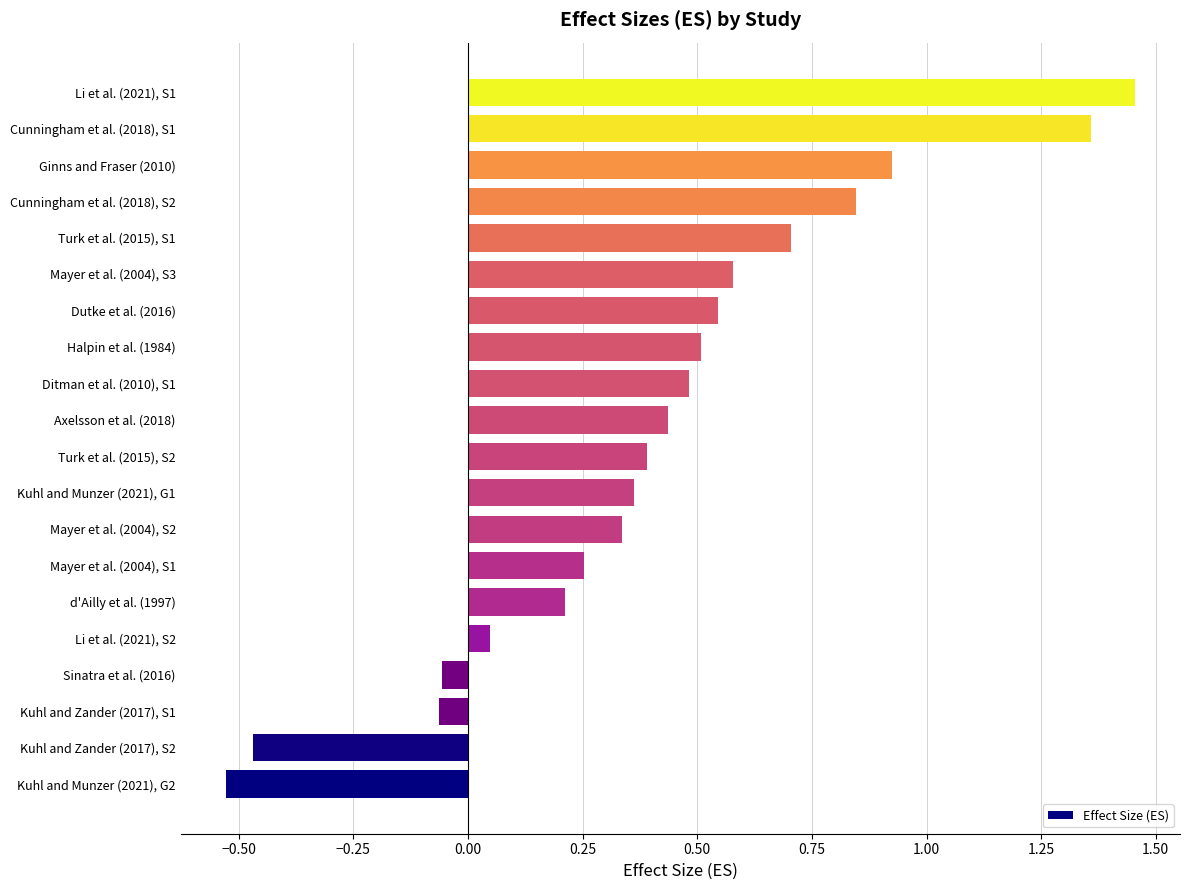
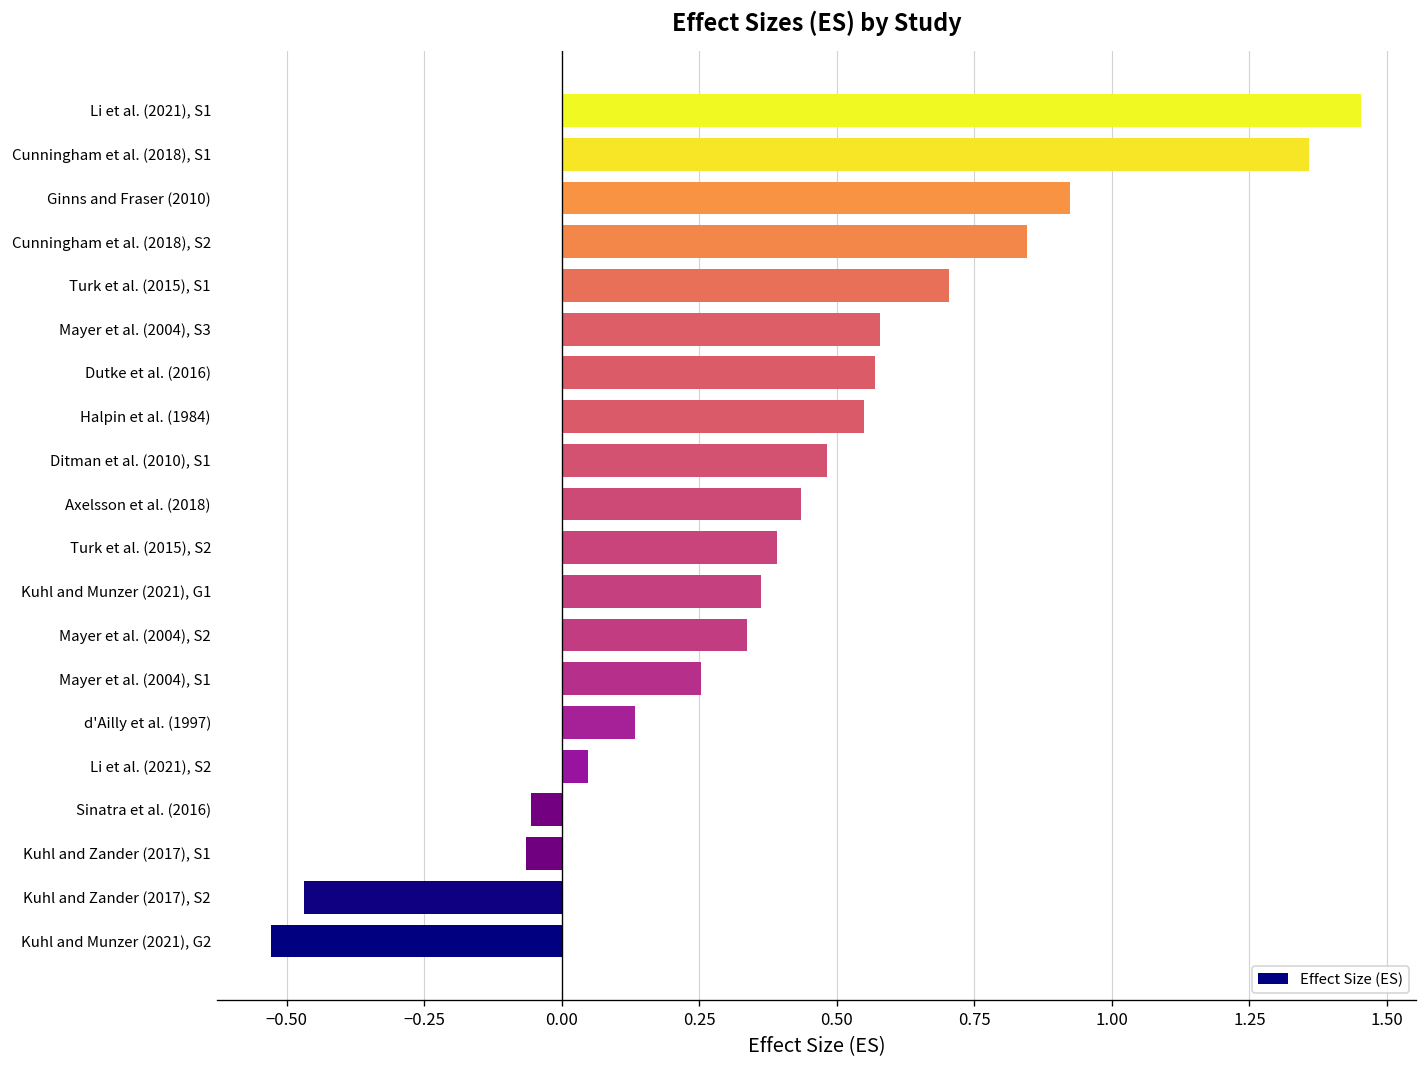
Dutke et al. (2016): 0.55 -> 0.57
Halpin et al. (1984): 0.51 -> 0.55
d'Ailly et al. (1997): 0.21 -> 0.13
